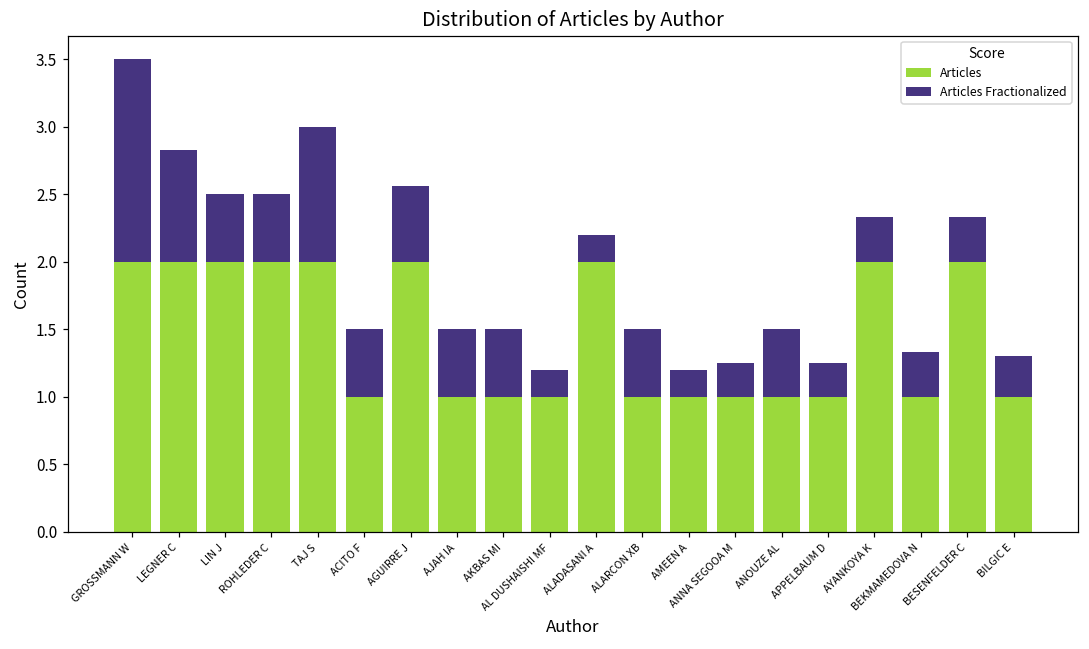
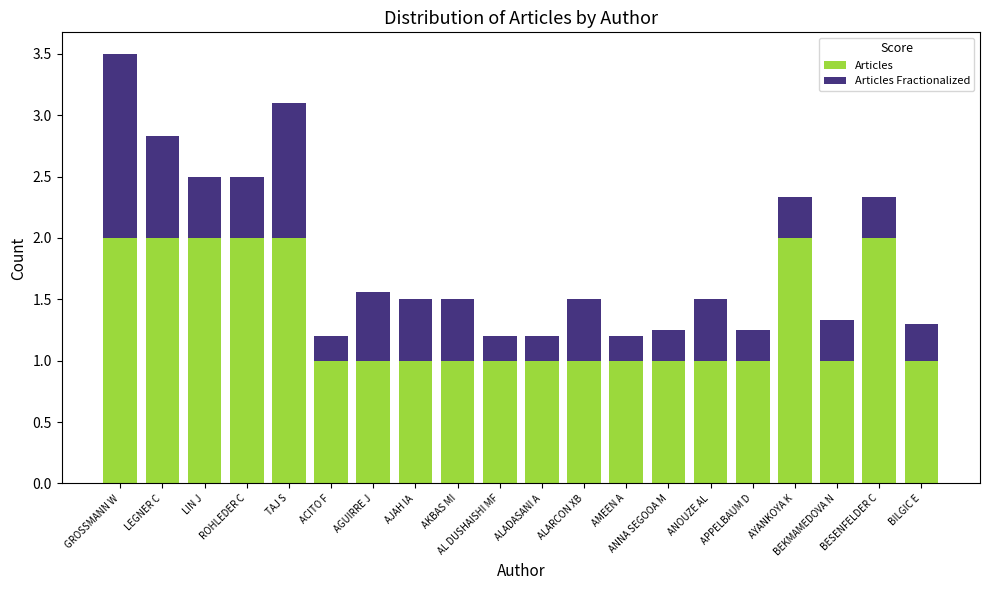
Articles Fractionalized, TAJ S: 1.0 -> 1.1
Articles Fractionalized, ACITO F: 0.5 -> 0.2
Articles, AGUIRRE J: 2 -> 1
Articles, ALADASANI A: 2 -> 1
